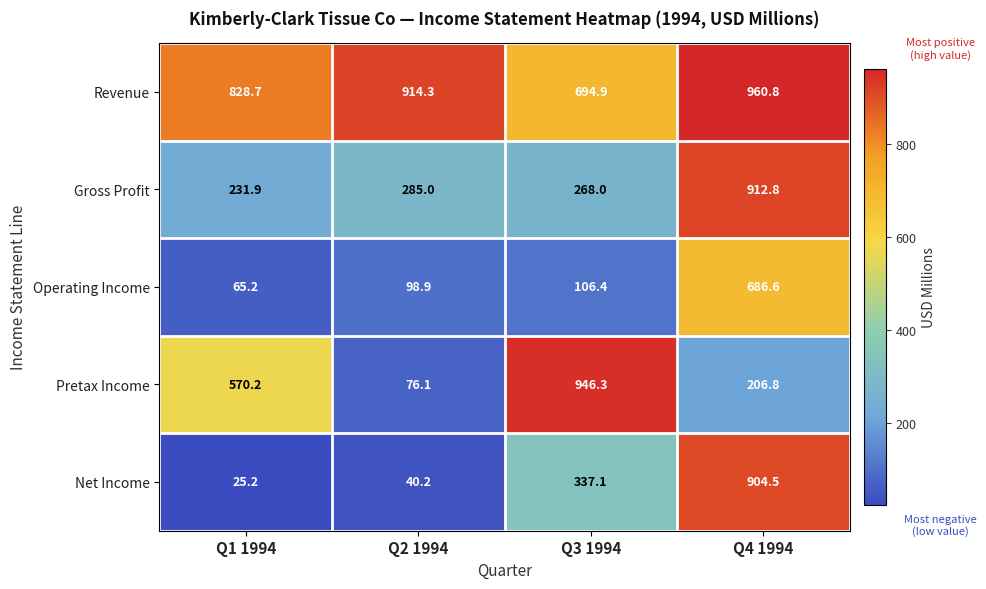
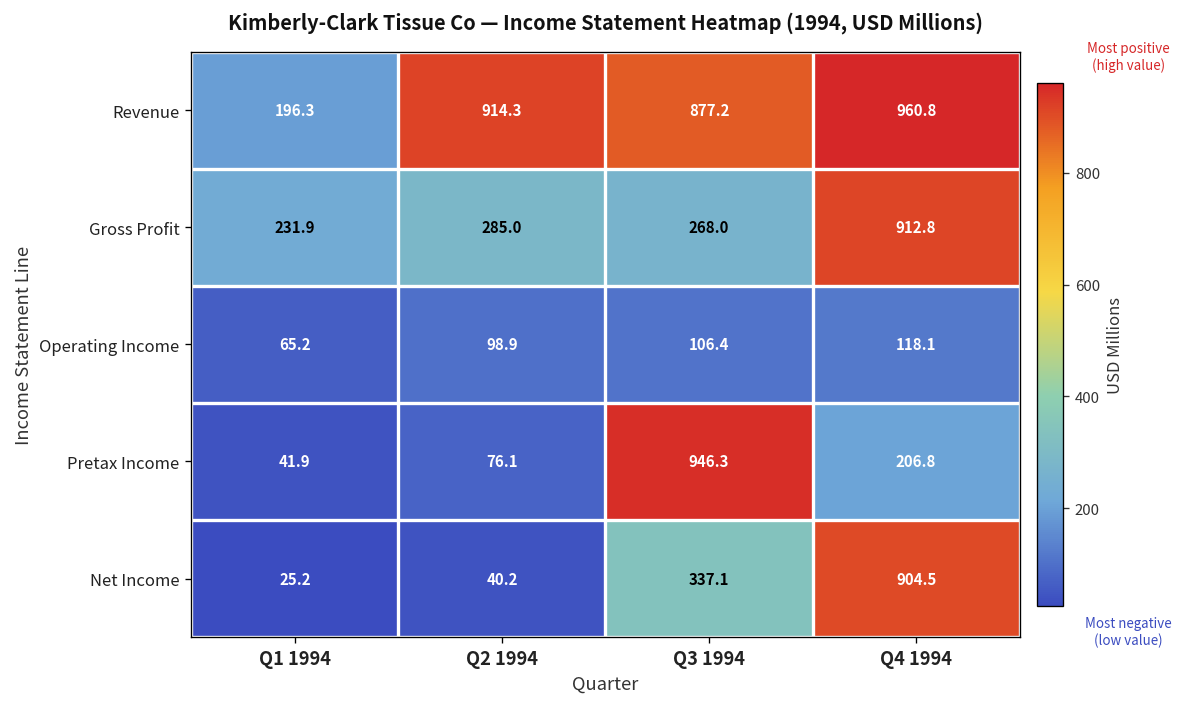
Revenue, Q1 1994: 828.7 -> 196.3
Revenue, Q3 1994: 694.9 -> 877.2
Operating Income, Q4 1994: 686.6 -> 118.1
Pretax Income, Q1 1994: 570.2 -> 41.9
